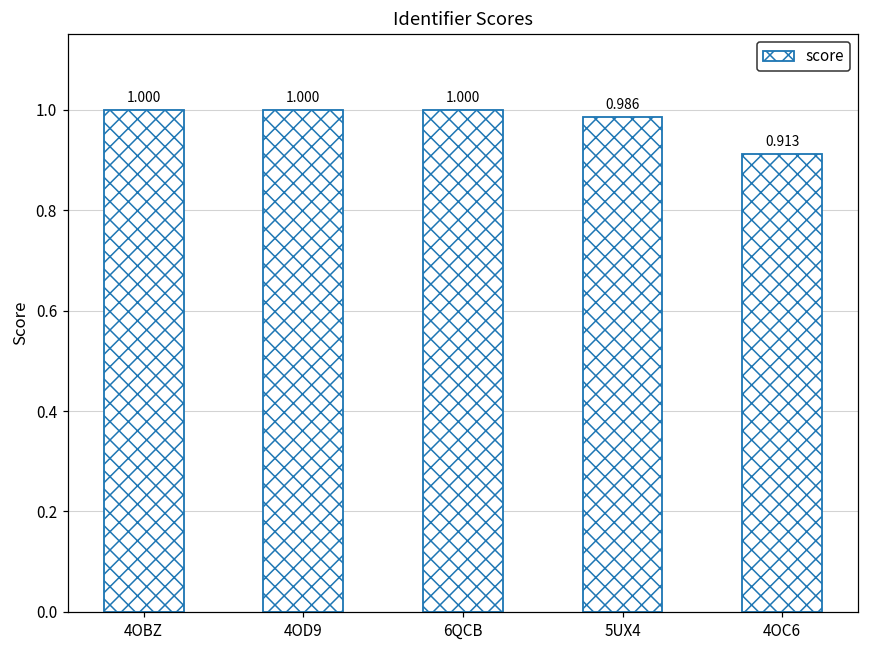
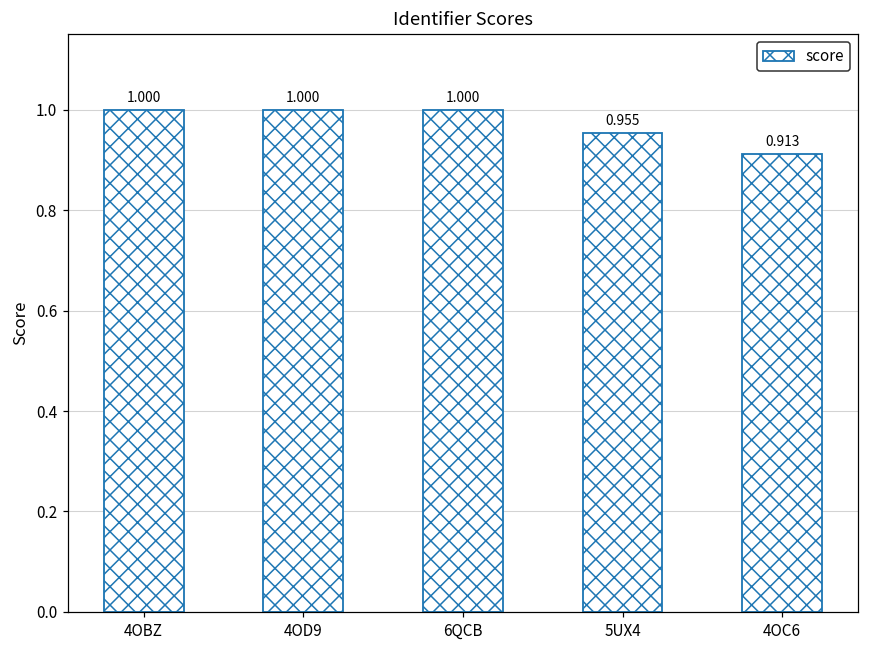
5UX4: 0.986 -> 0.955
